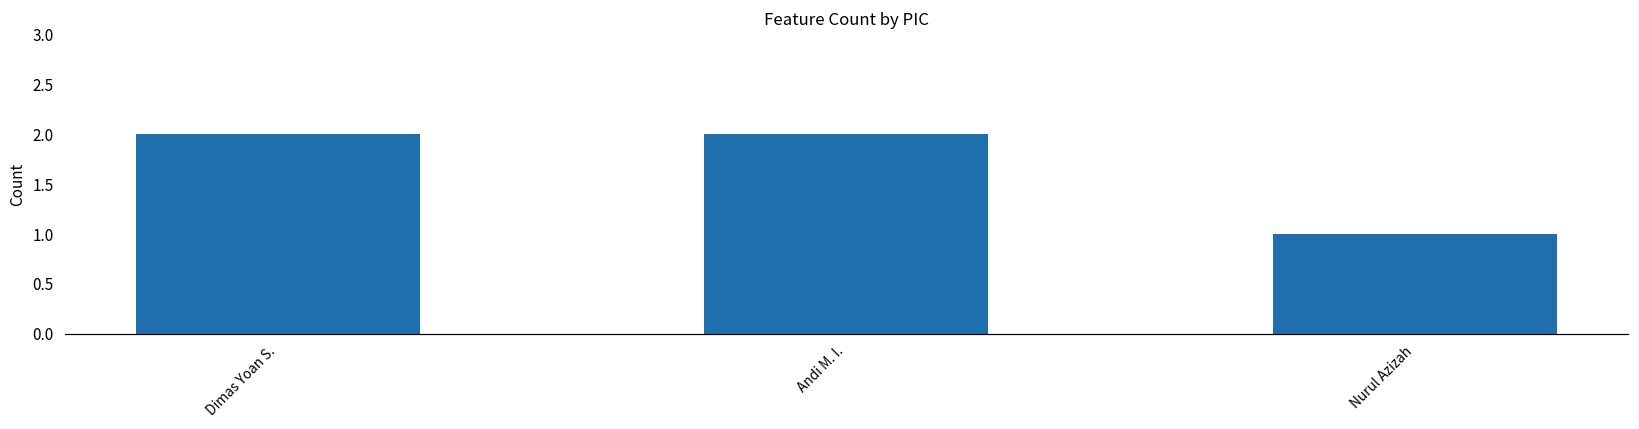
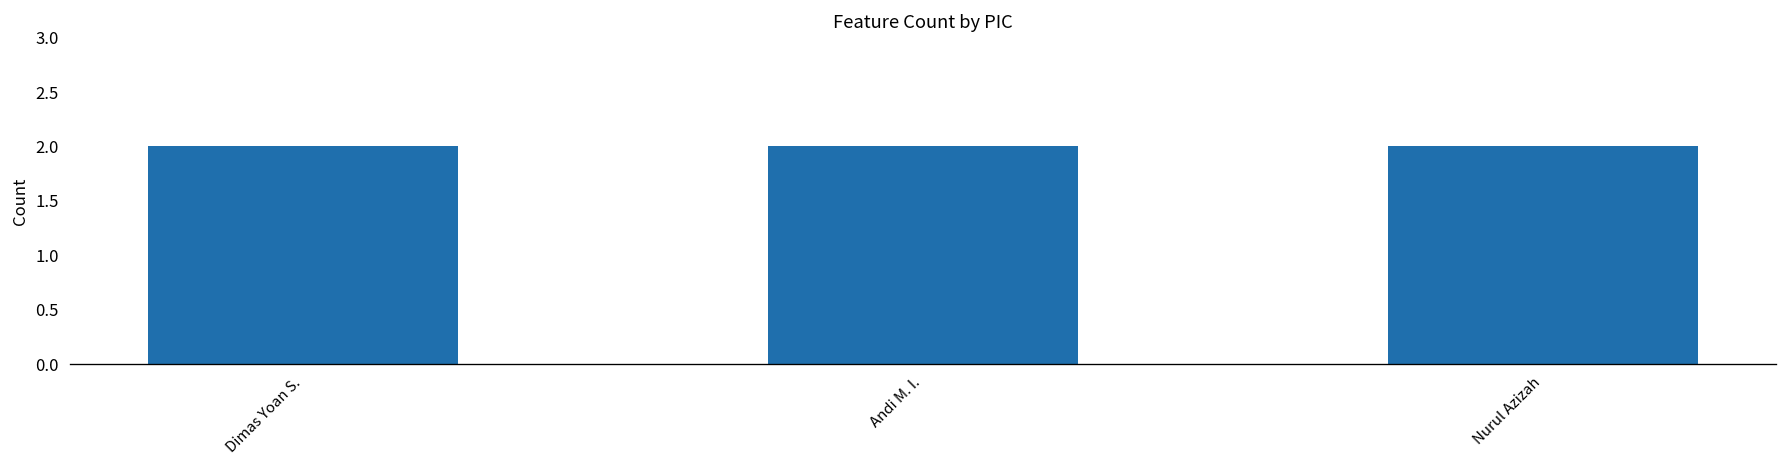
Nurul Azizah: 1 -> 2
